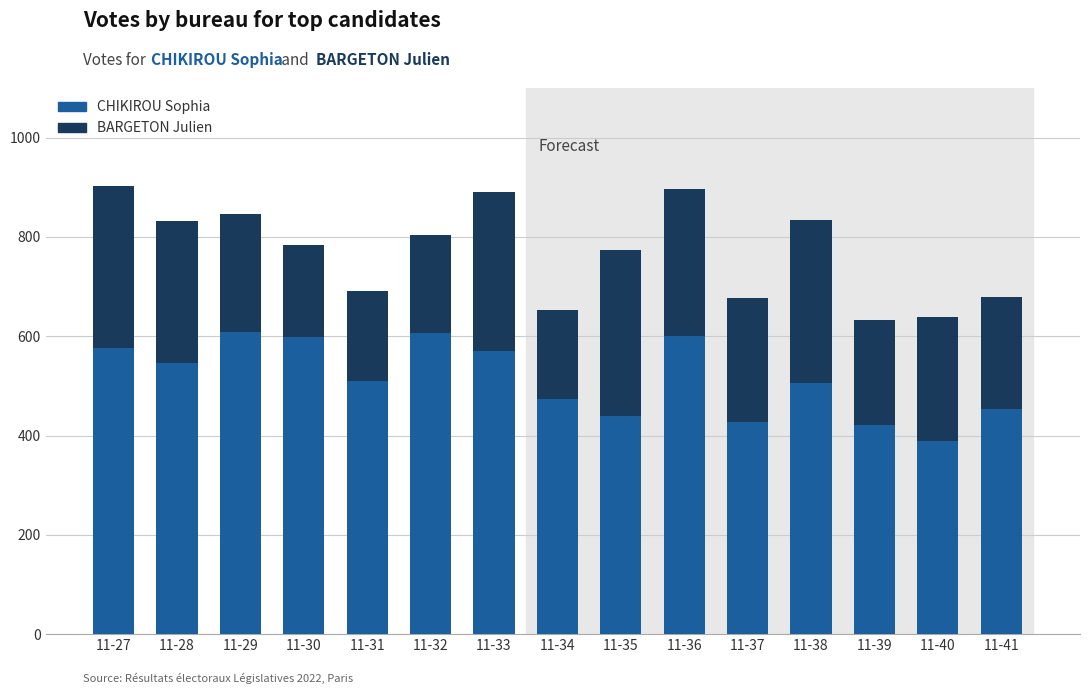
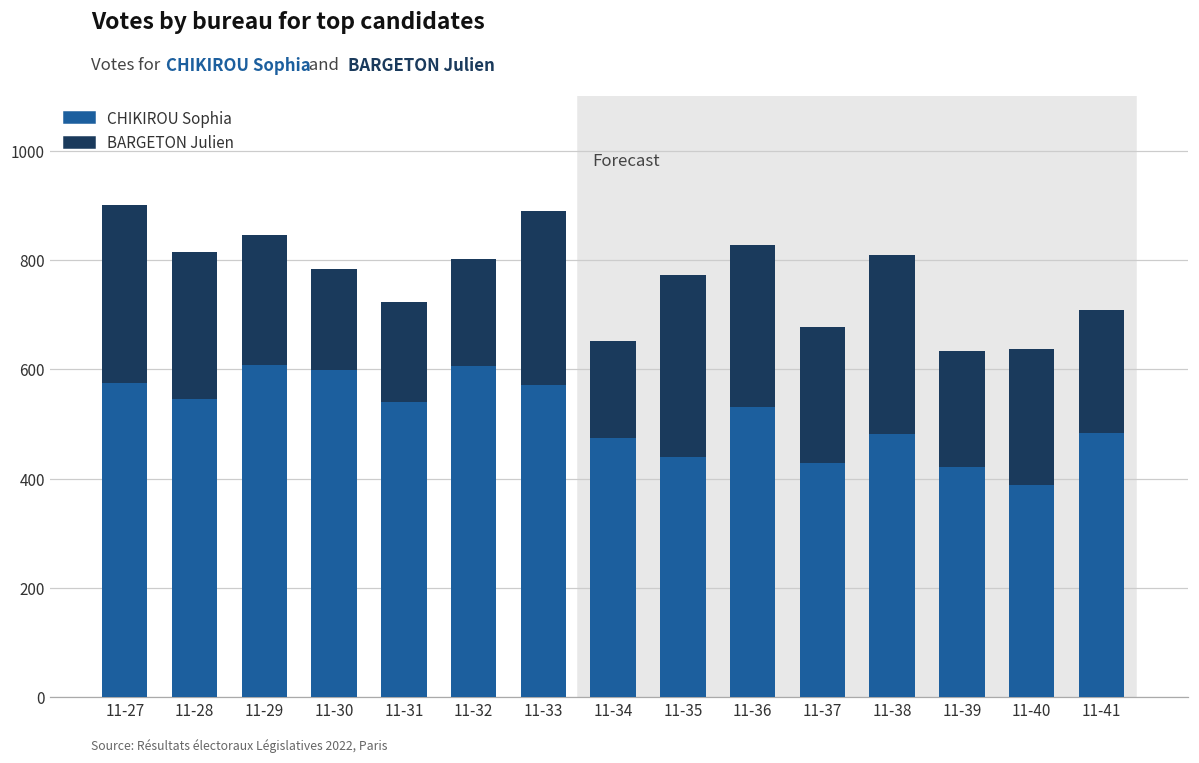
BARGETON Julien, 11-28: 290 -> 270
CHIKIROU Sophia, 11-31: 510 -> 540
CHIKIROU Sophia, 11-36: 600 -> 530
CHIKIROU Sophia, 11-38: 510 -> 480
CHIKIROU Sophia, 11-41: 450 -> 480
